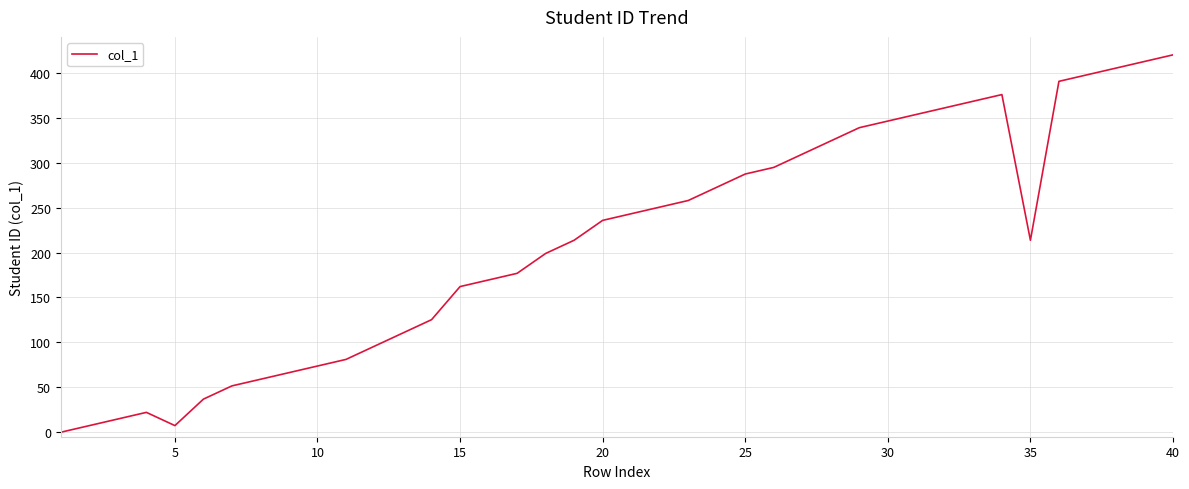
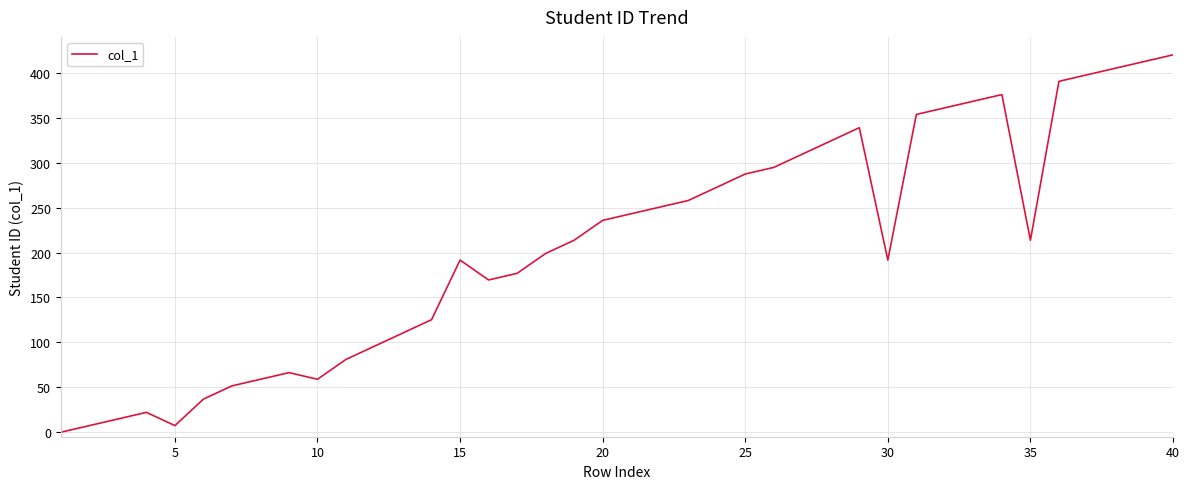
10: 70 -> 60
15: 160 -> 190
30: 350 -> 190
